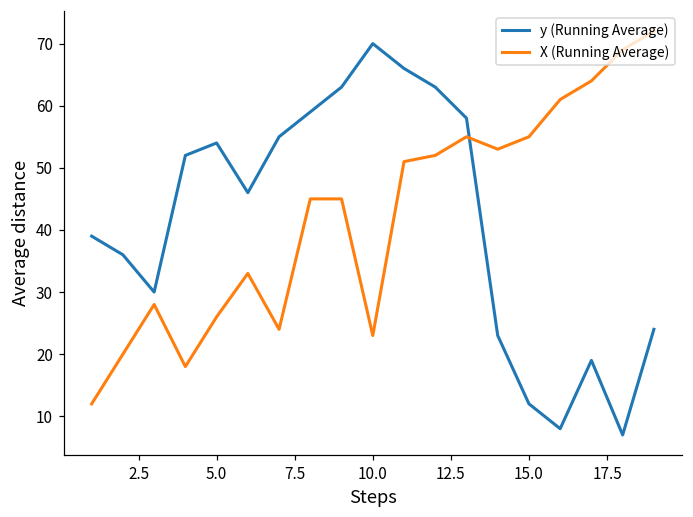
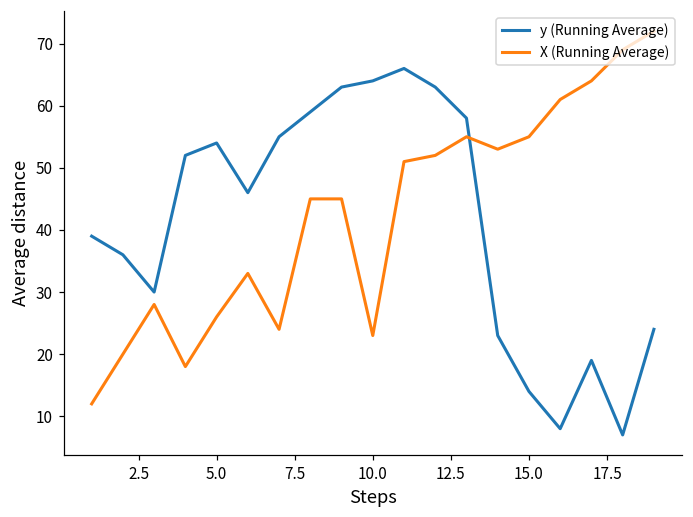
y (Running Average), 10.0: 70 -> 64
y (Running Average), 15.0: 12 -> 14
